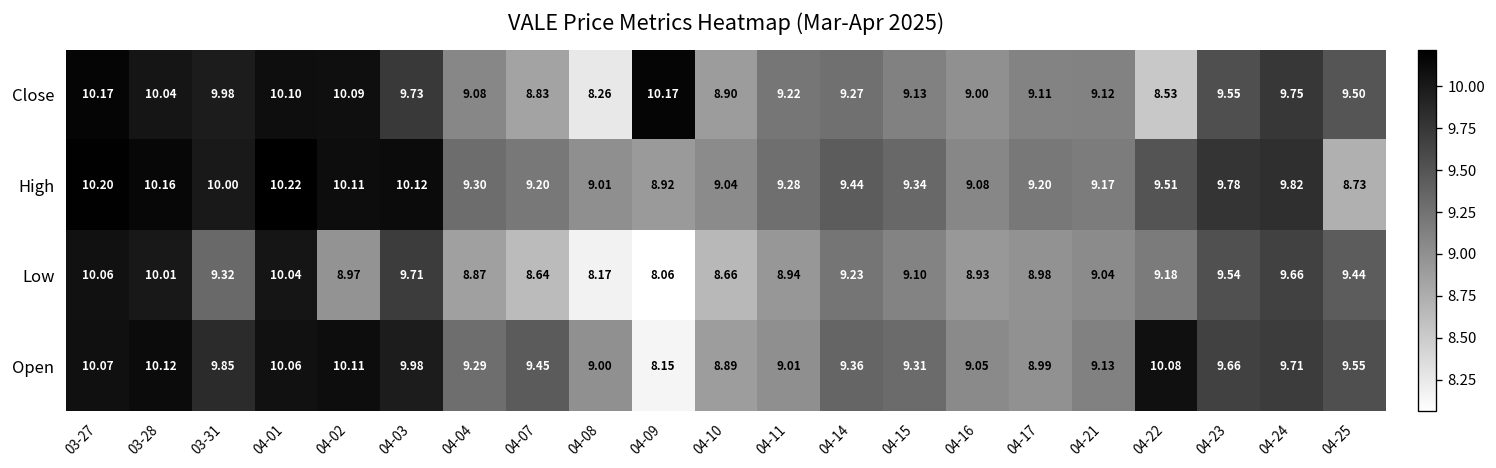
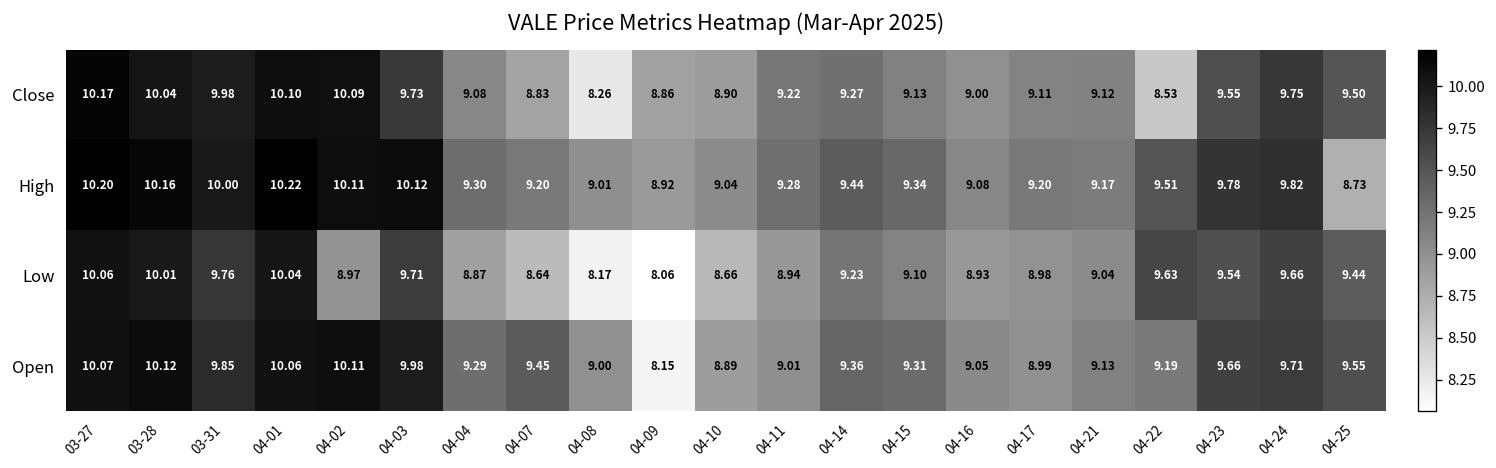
Close, 04-09: 10.17 -> 8.86
Low, 03-31: 9.32 -> 9.76
Low, 04-22: 9.18 -> 9.63
Open, 04-22: 10.08 -> 9.19
